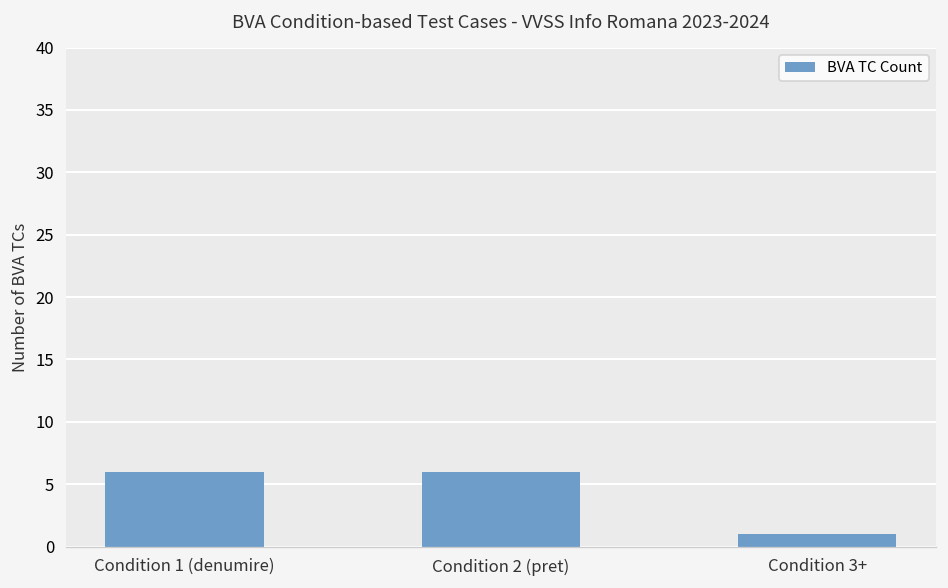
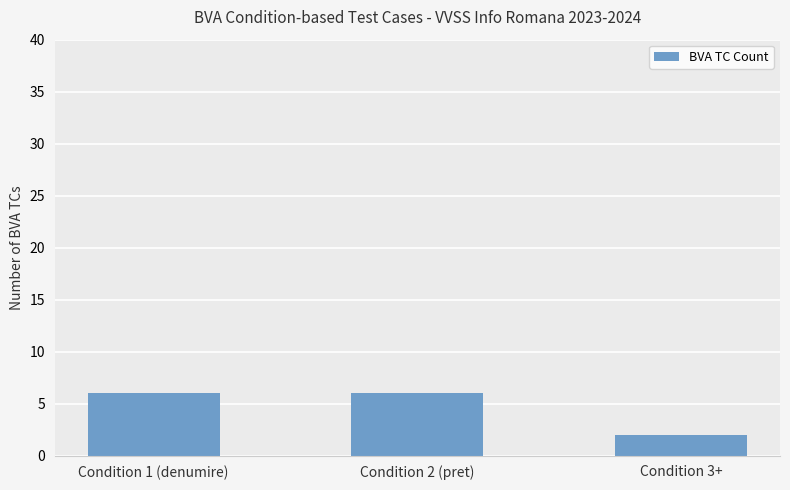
Condition 3+: 1 -> 2
